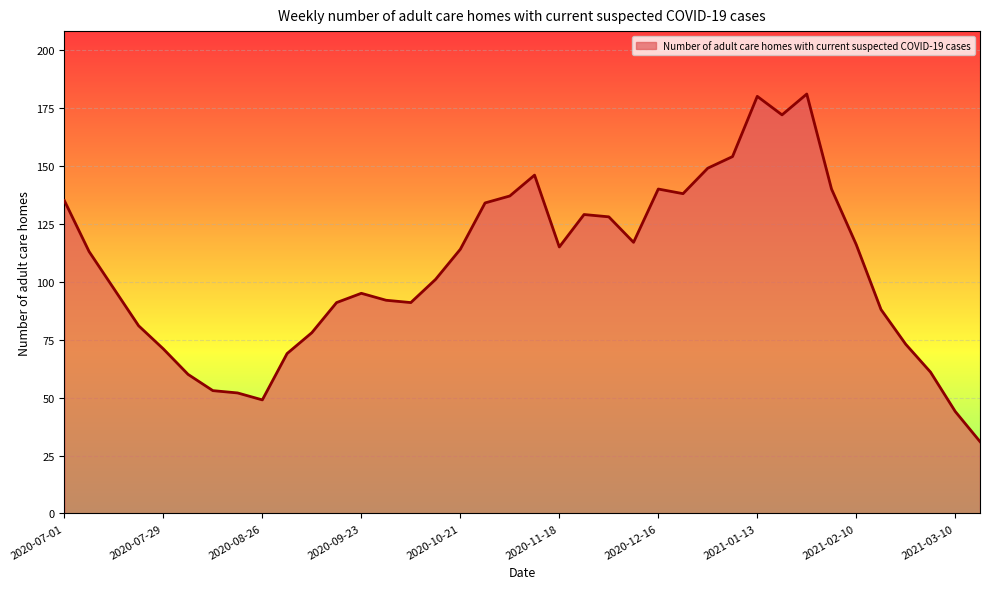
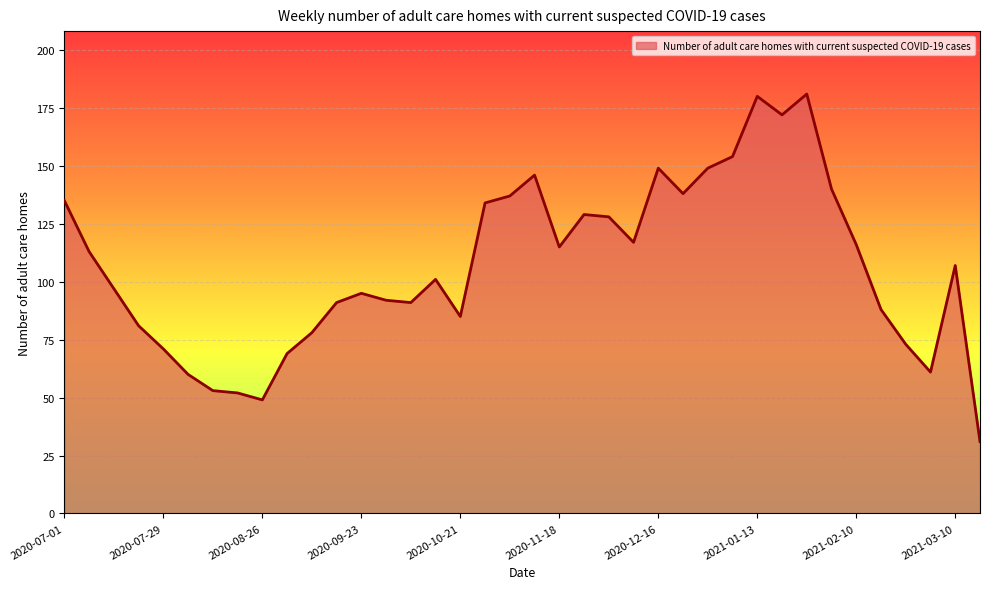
2020-10-21: 114 -> 85
2020-12-16: 140 -> 149
2021-03-10: 44 -> 107
